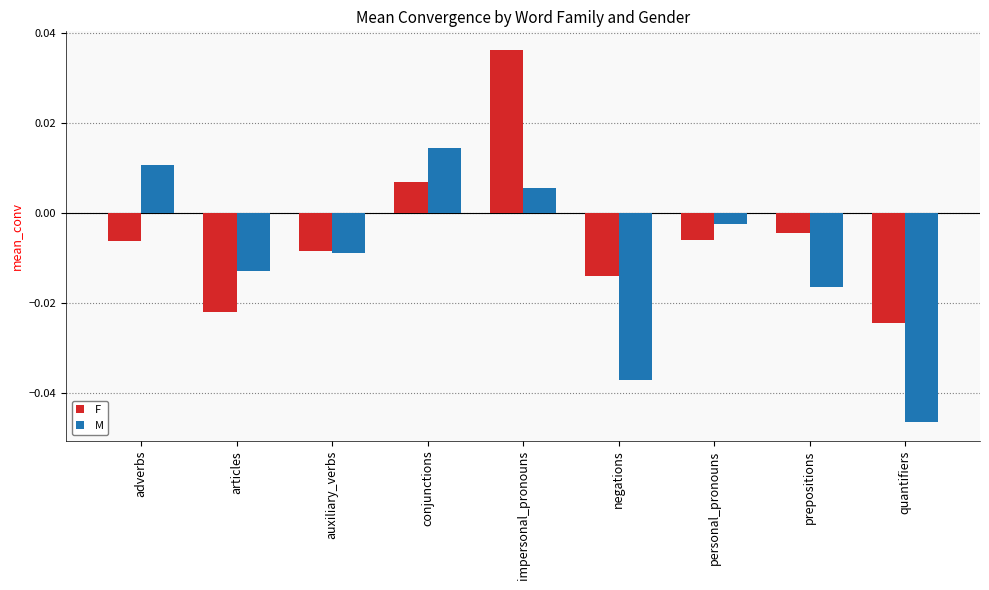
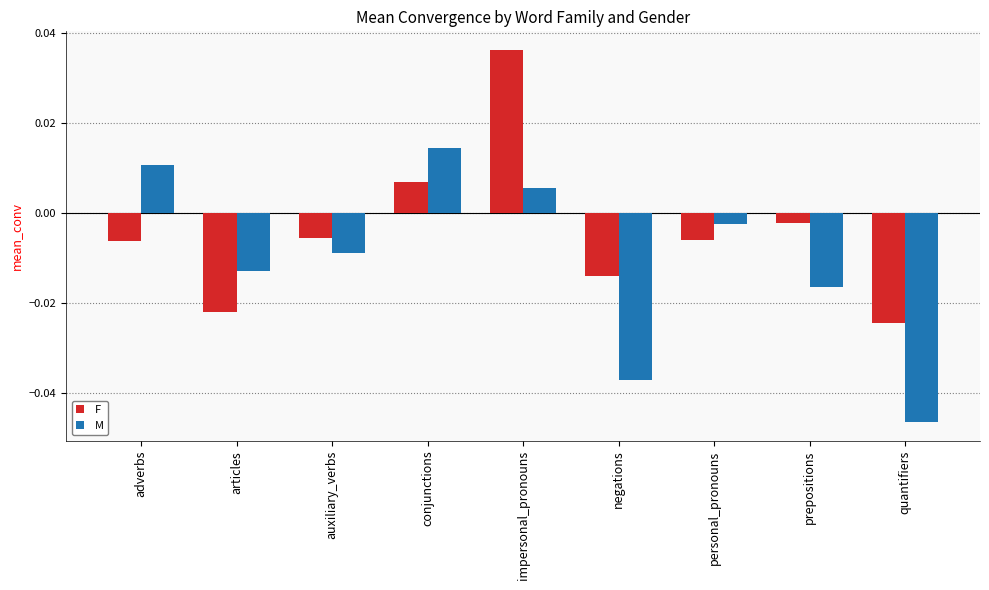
F, auxiliary_verbs: -0.008 -> -0.006
F, prepositions: -0.004 -> -0.002
